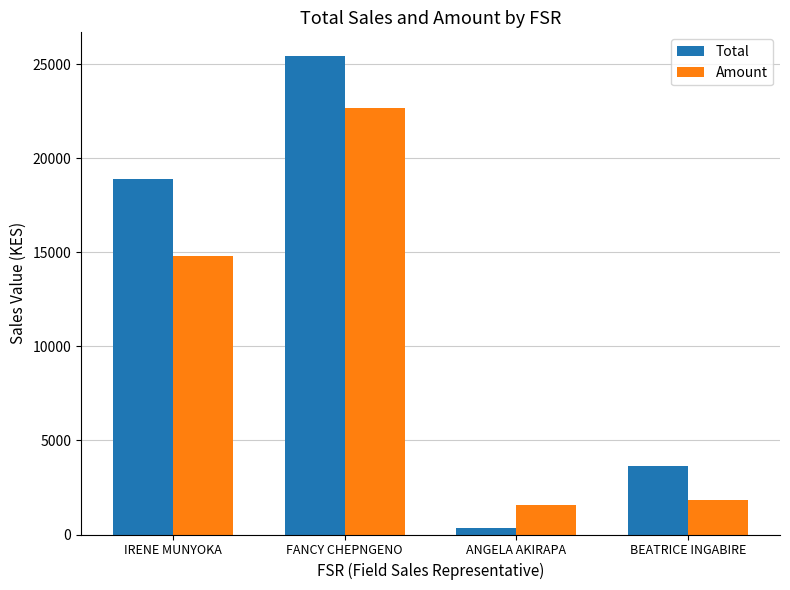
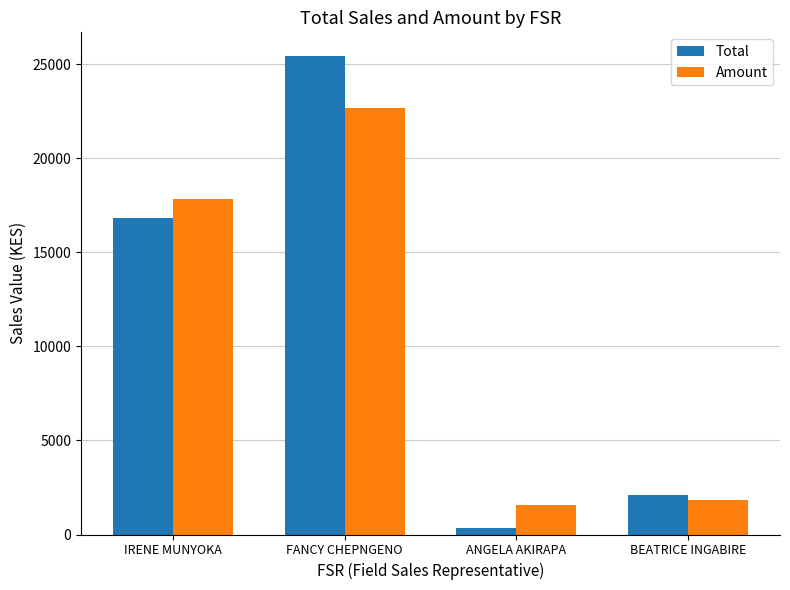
Total, IRENE MUNYOKA: 18900 -> 16800
Amount, IRENE MUNYOKA: 14800 -> 17800
Total, BEATRICE INGABIRE: 3700 -> 2100
